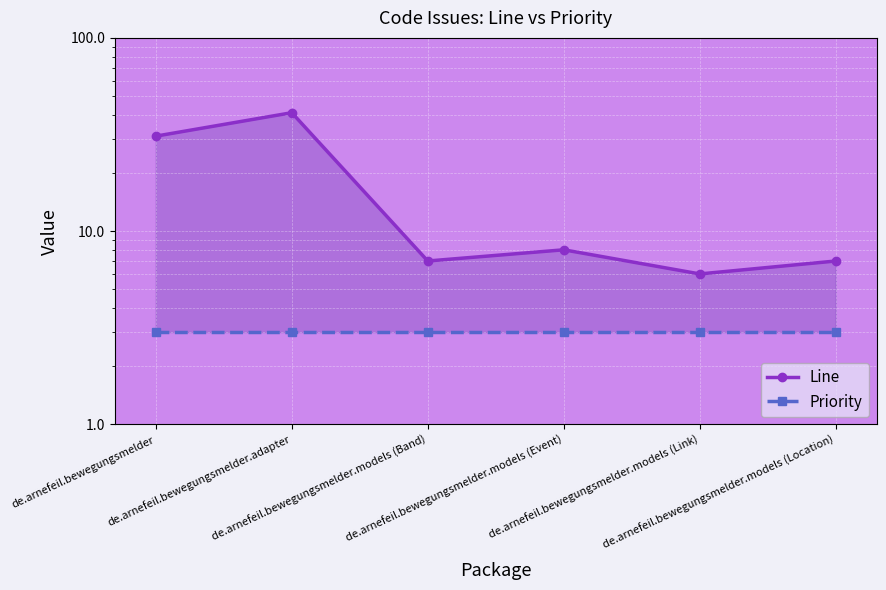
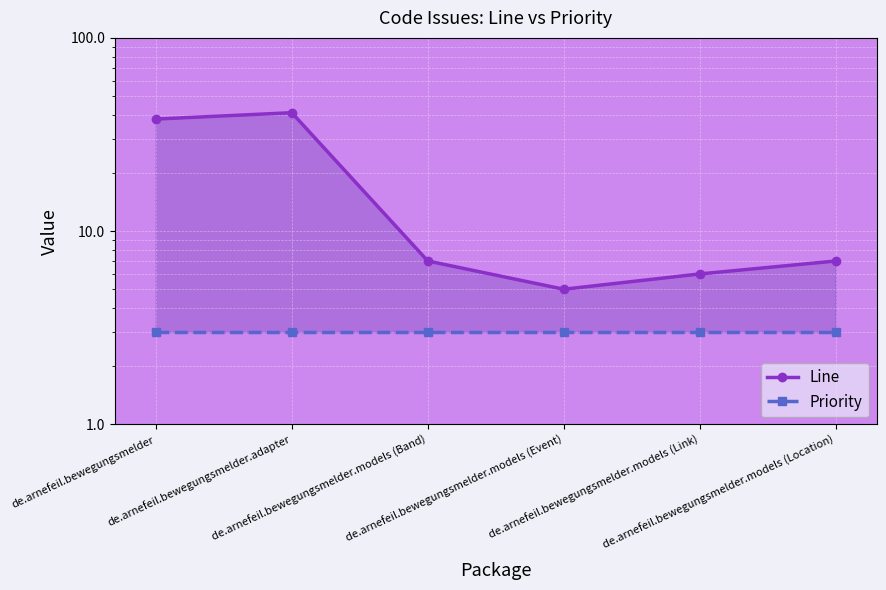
Line, de.arnefeil.bewegungsmelder: 31 -> 38
Line, de.arnefeil.bewegungsmelder.models (Event): 8 -> 5
